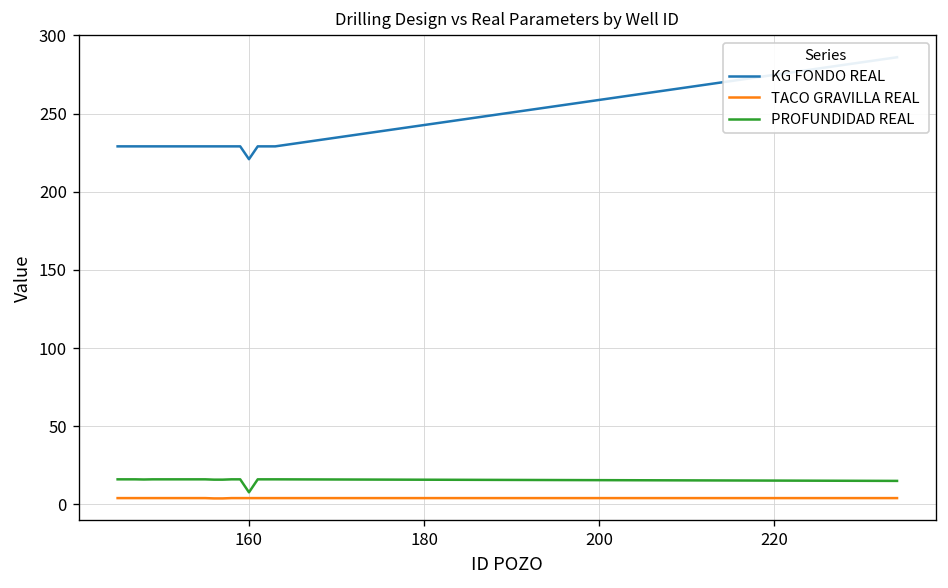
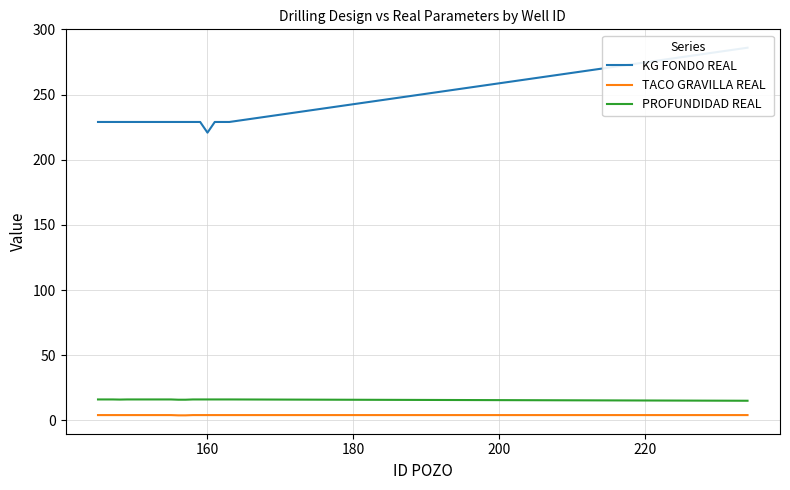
PROFUNDIDAD REAL, 160: 8 -> 16
